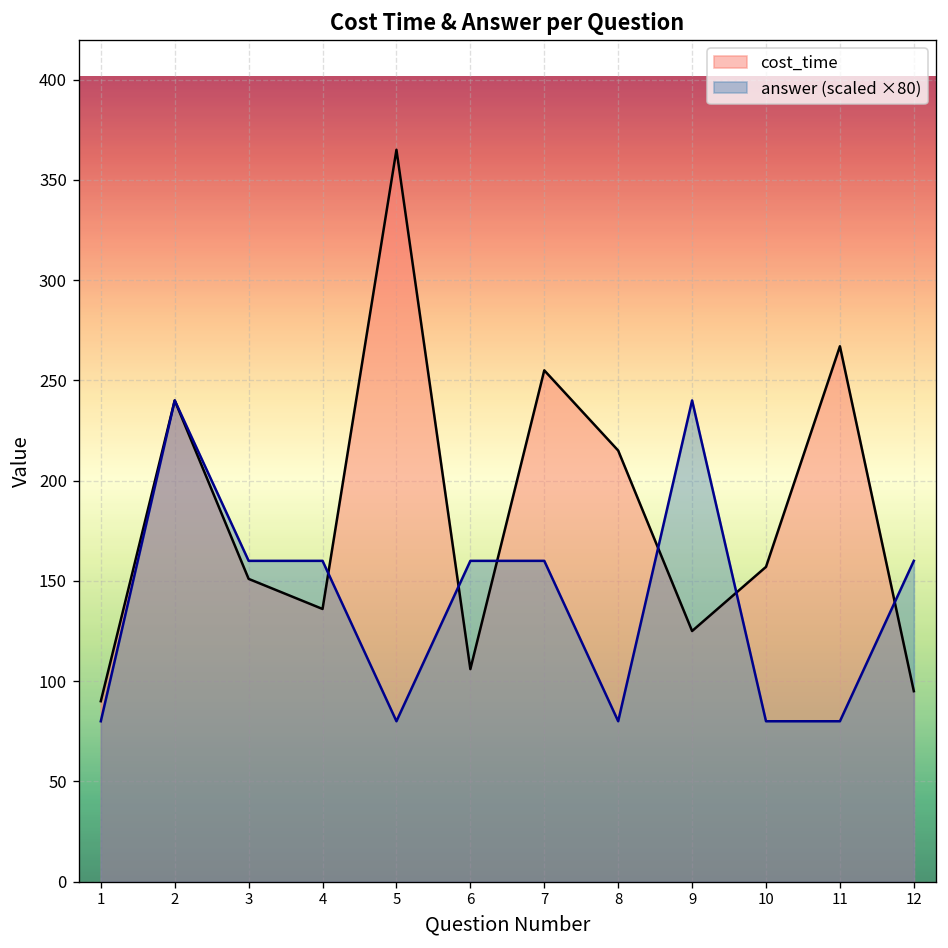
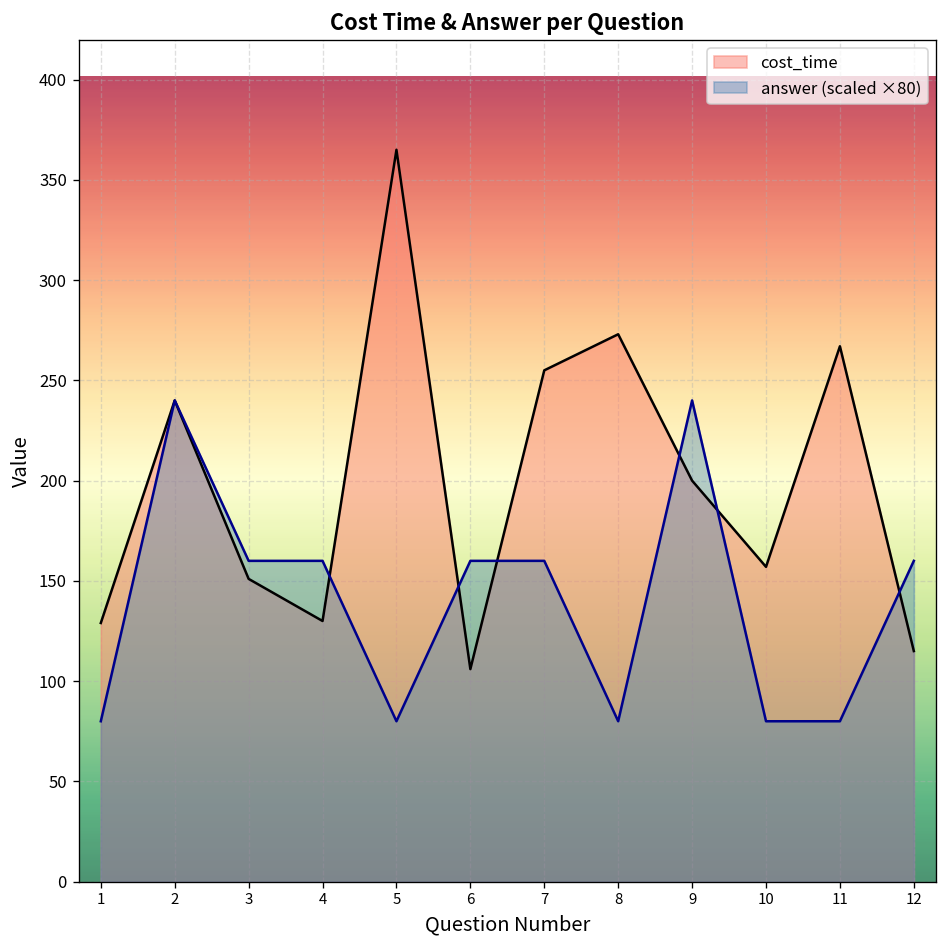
cost_time, 1: 90 -> 129
cost_time, 4: 136 -> 130
cost_time, 8: 215 -> 273
cost_time, 9: 125 -> 200
cost_time, 12: 95 -> 115
